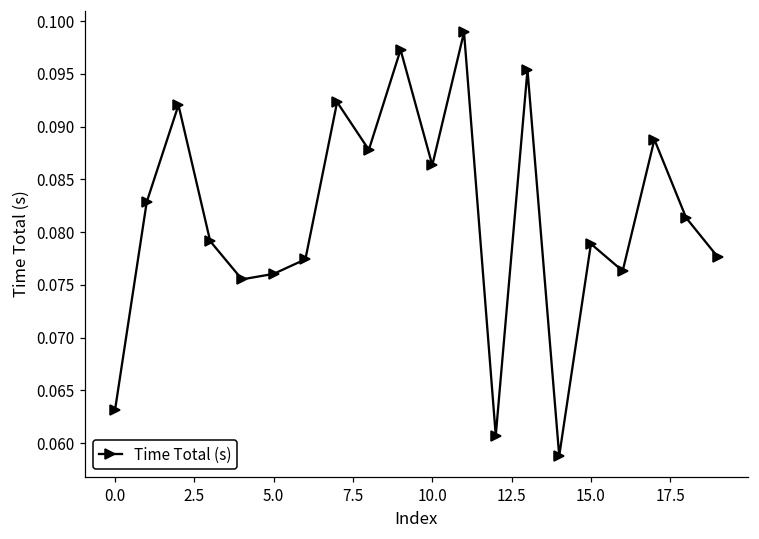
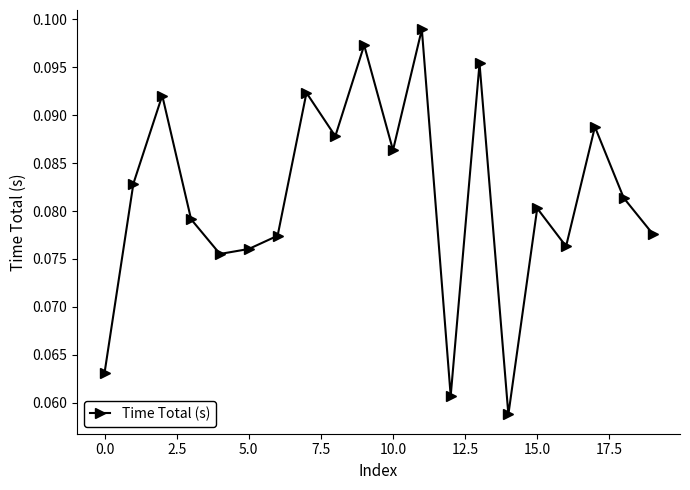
15.0: 0.079 -> 0.080
